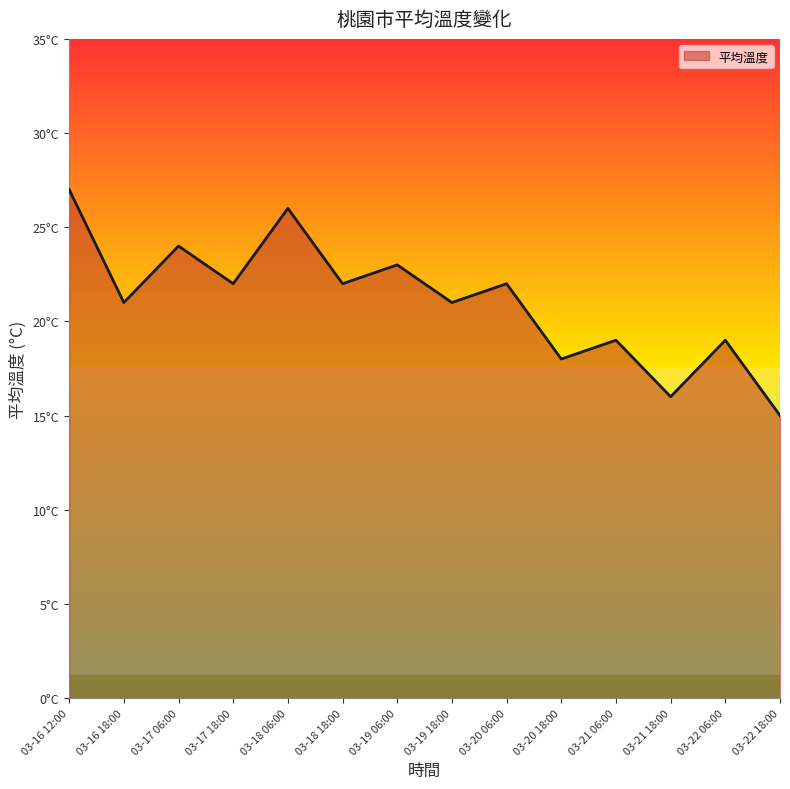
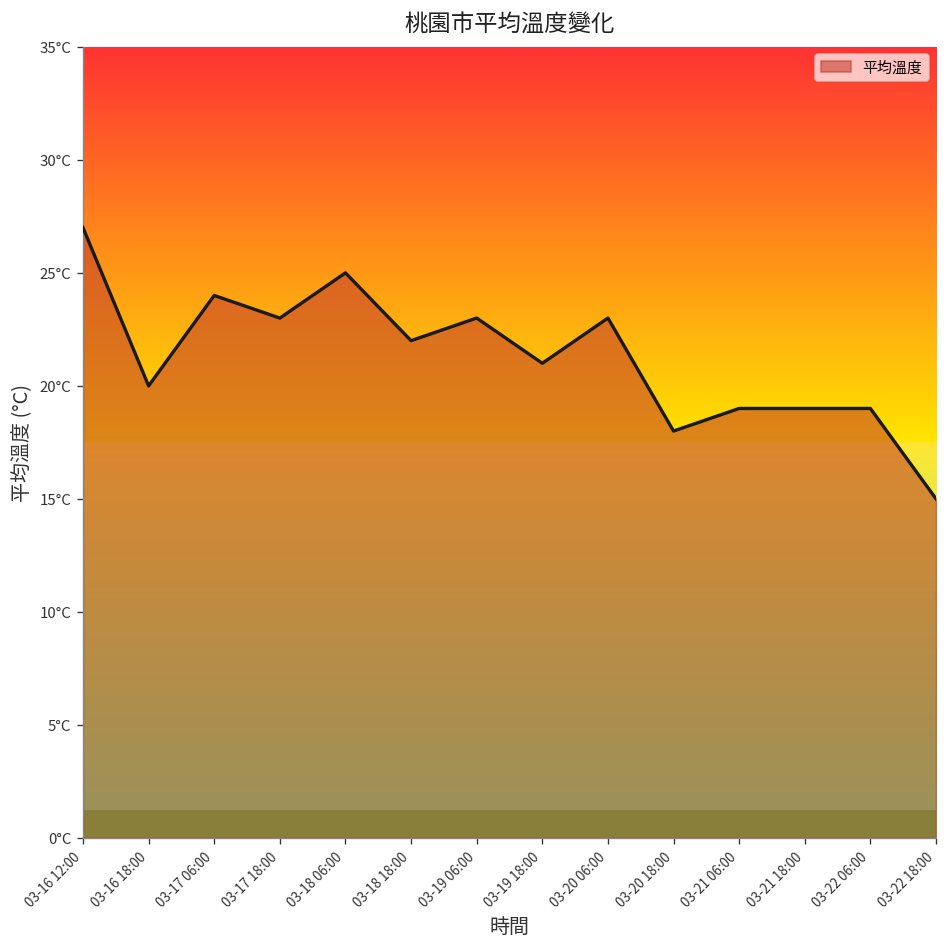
03-16 18:00: 21°C -> 20°C
03-17 18:00: 22°C -> 23°C
03-18 06:00: 26°C -> 25°C
03-20 06:00: 22°C -> 23°C
03-21 18:00: 16°C -> 19°C
